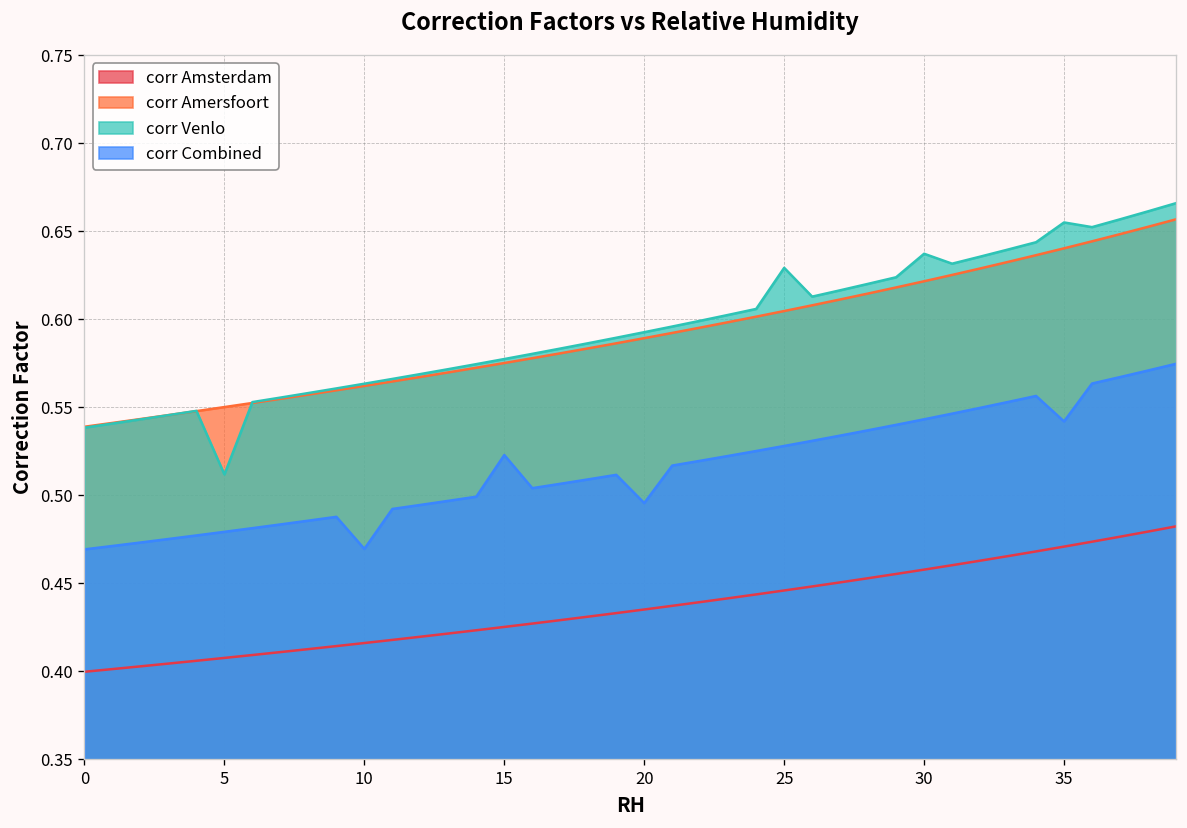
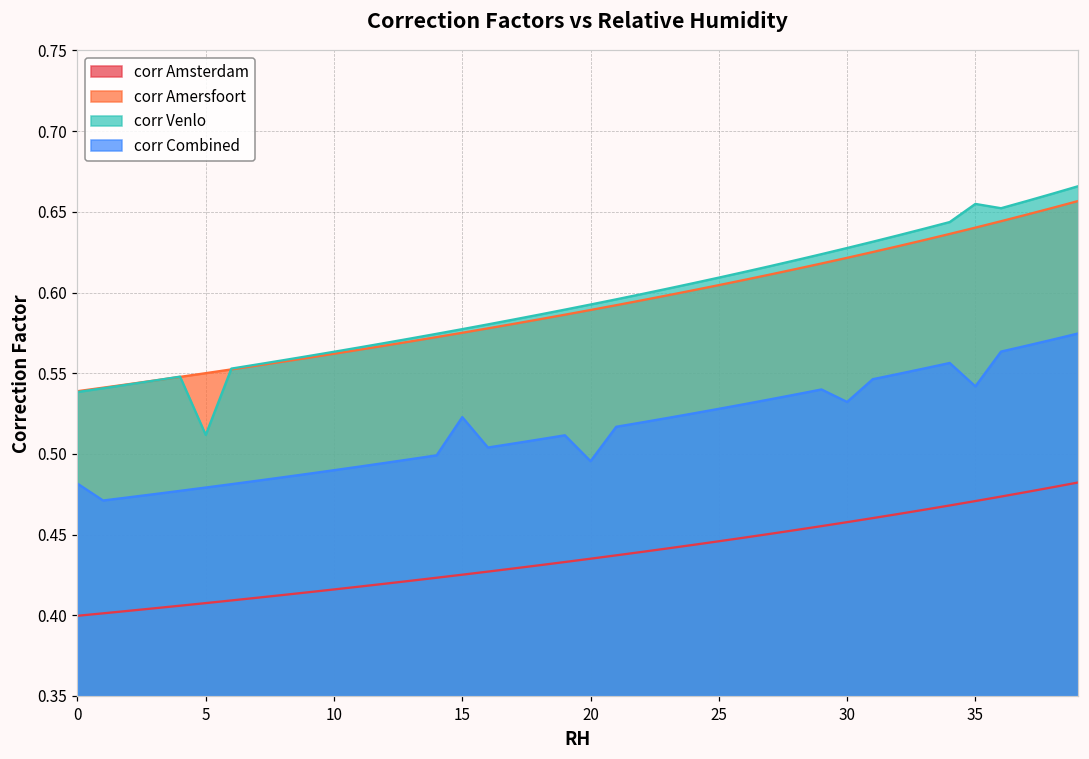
corr Combined, 0: 0.469 -> 0.482
corr Combined, 10: 0.469 -> 0.490
corr Venlo, 25: 0.629 -> 0.609
corr Venlo, 30: 0.637 -> 0.628
corr Combined, 30: 0.543 -> 0.532
